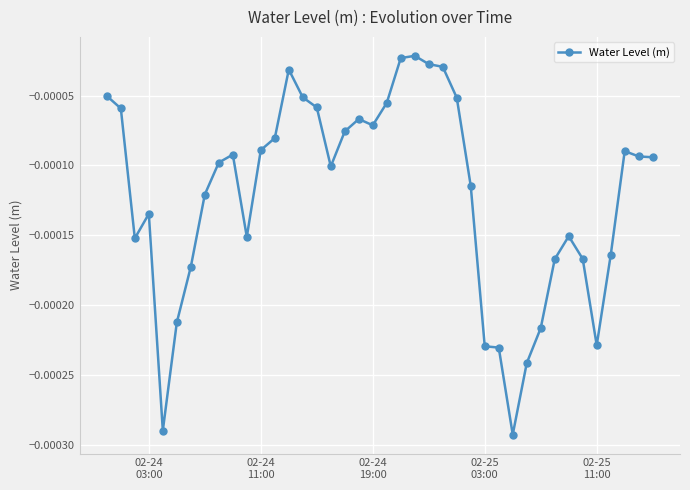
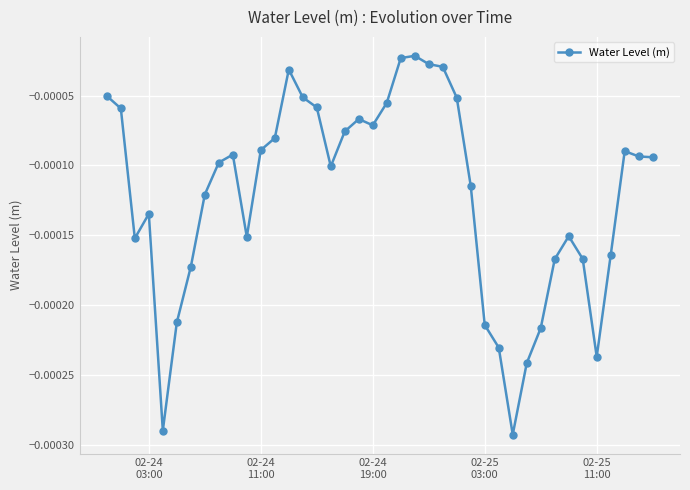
02-25 03:00: -0.000229 -> -0.000214
02-25 11:00: -0.000229 -> -0.000237
